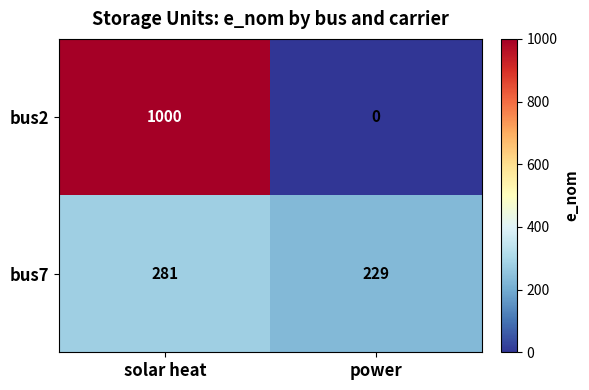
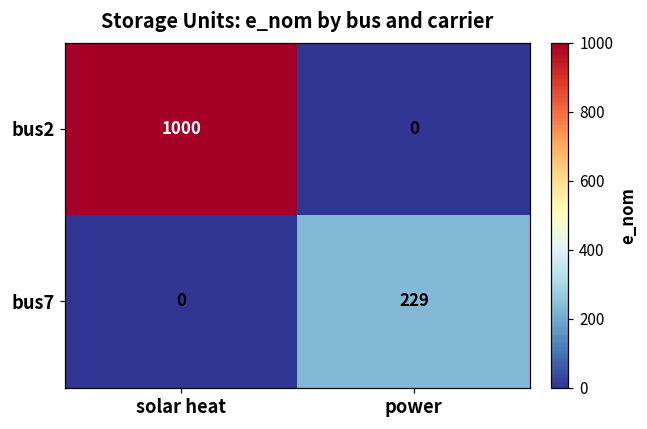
bus7, solar heat: 281 -> 0
